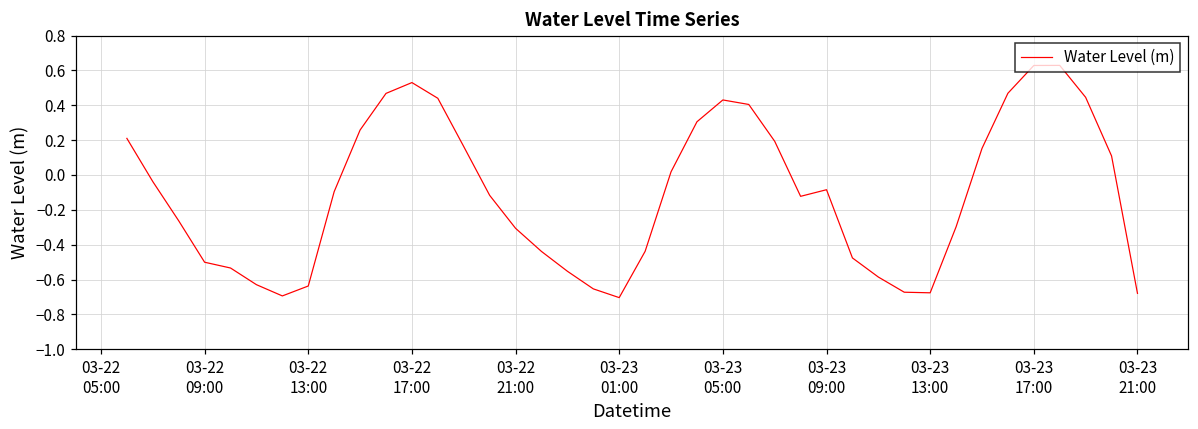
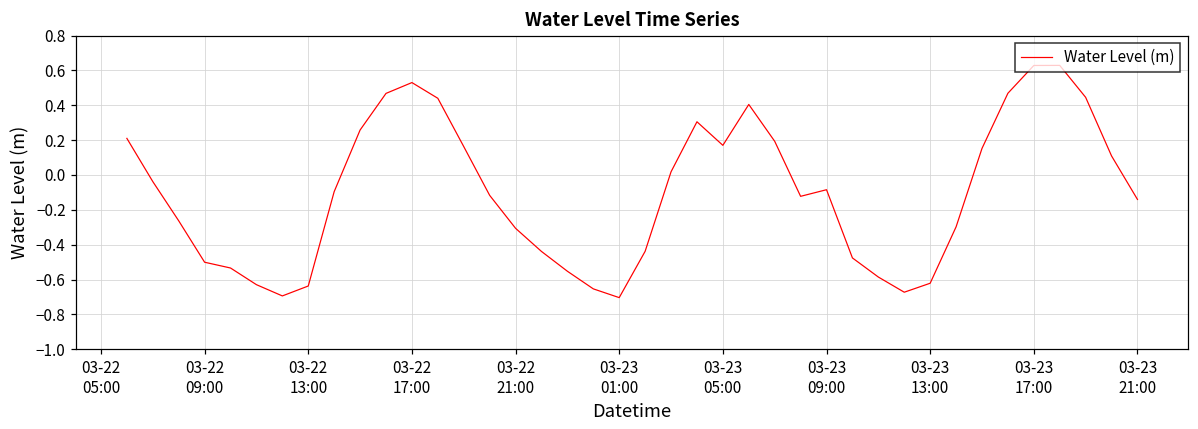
03-23 05:00: 0.43 -> 0.17
03-23 13:00: -0.68 -> -0.62
03-23 21:00: -0.68 -> -0.14
